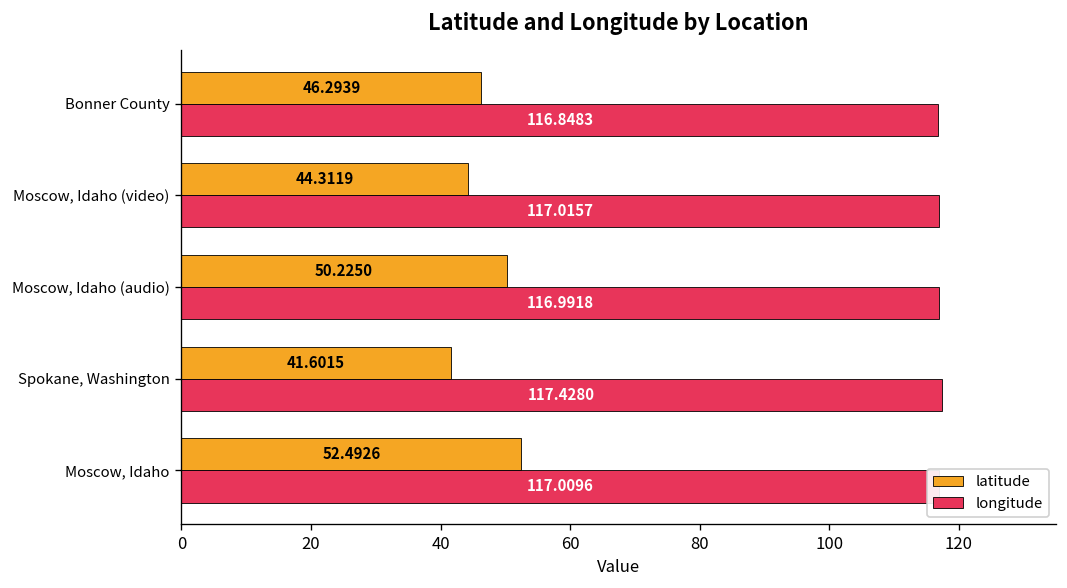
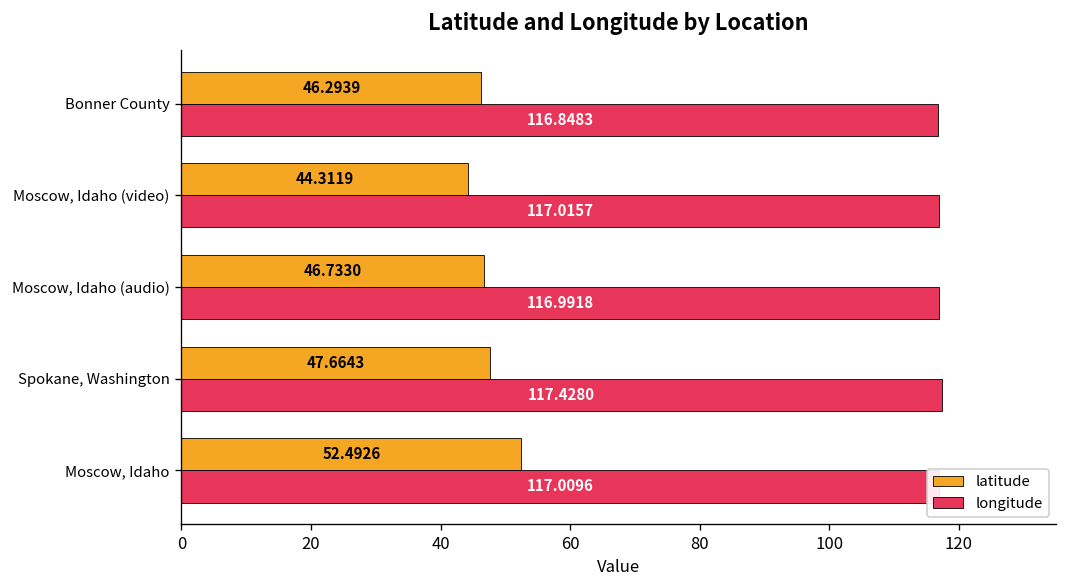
latitude, Moscow, Idaho (audio): 50.2250 -> 46.7330
latitude, Spokane, Washington: 41.6015 -> 47.6643
